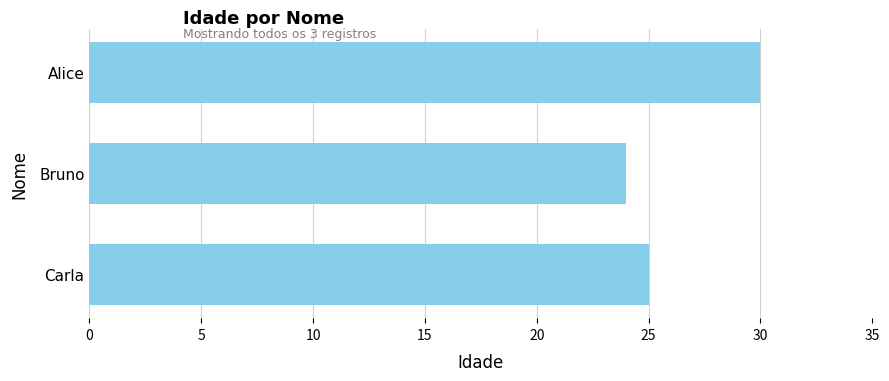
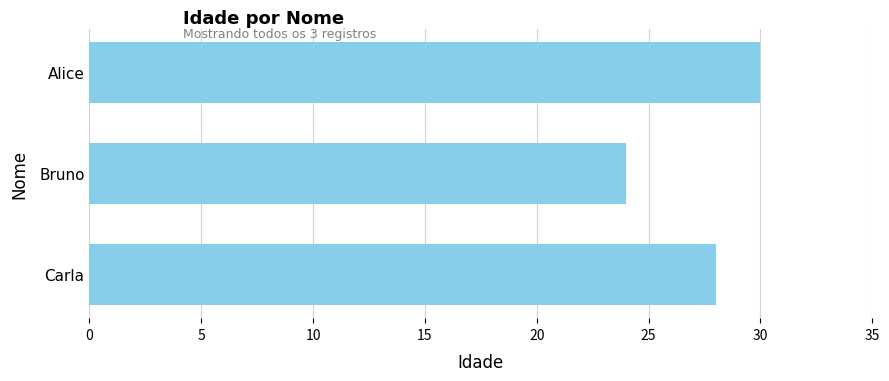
Carla: 25 -> 28
